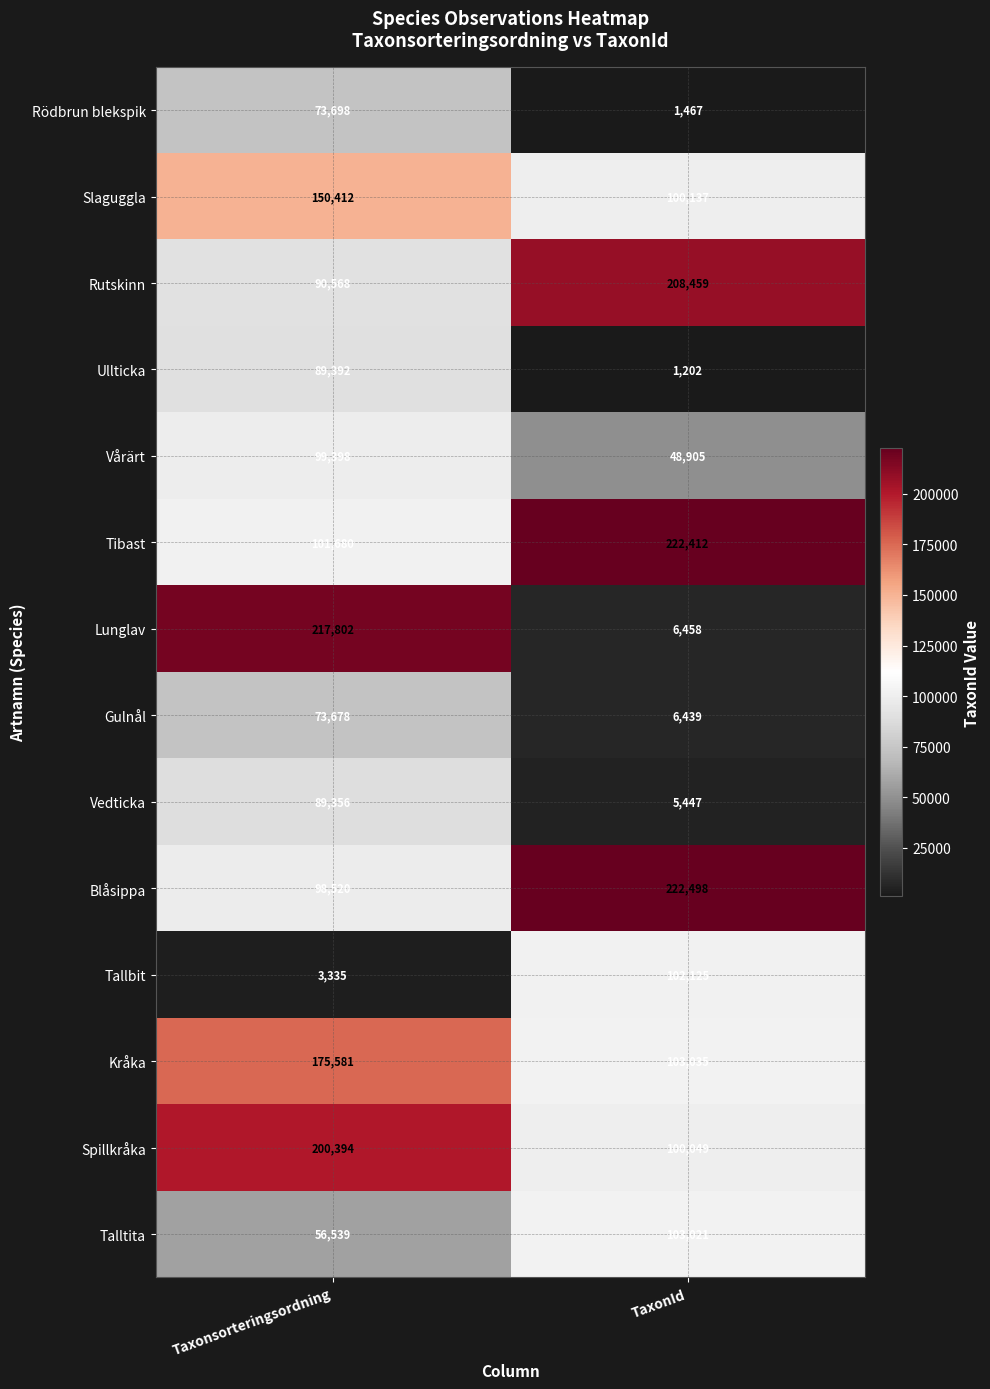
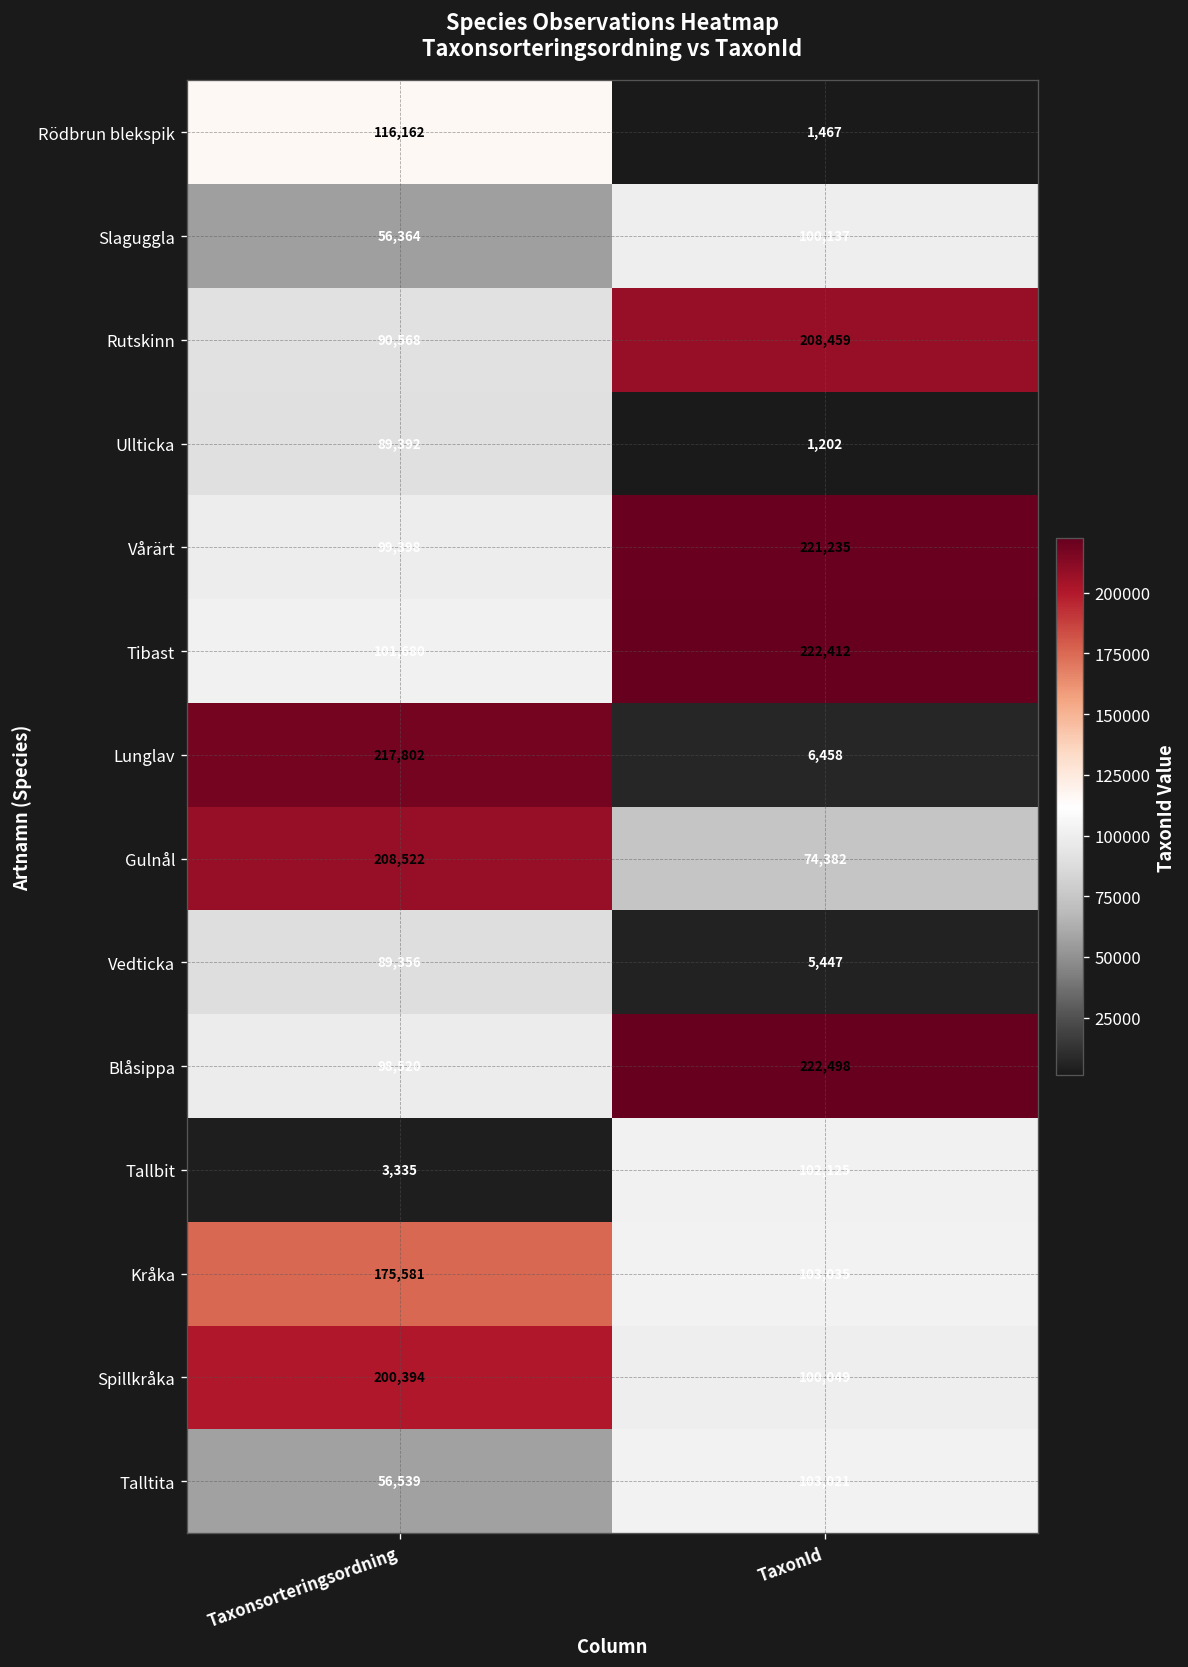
Rödbrun blekspik, Taxonsorteringsordning: 73,698 -> 116,162
Slaguggla, Taxonsorteringsordning: 150,412 -> 56,364
Vårärt, TaxonId: 48,905 -> 221,235
Gulnål, Taxonsorteringsordning: 73,678 -> 208,522
Gulnål, TaxonId: 6,439 -> 74,382
